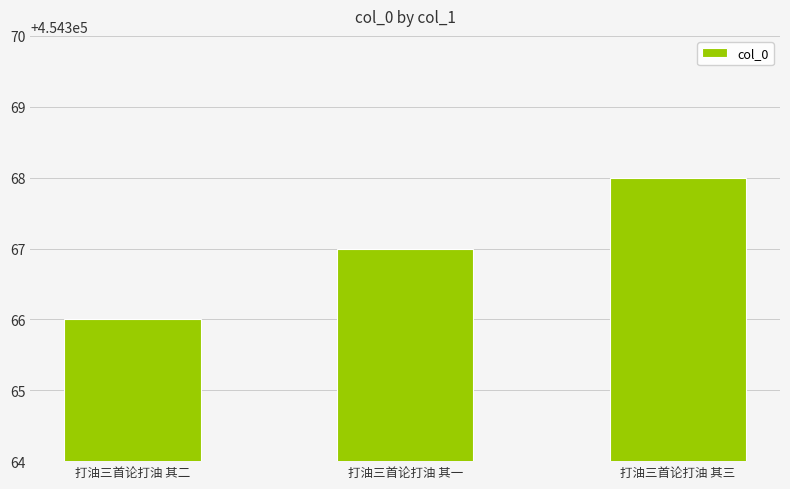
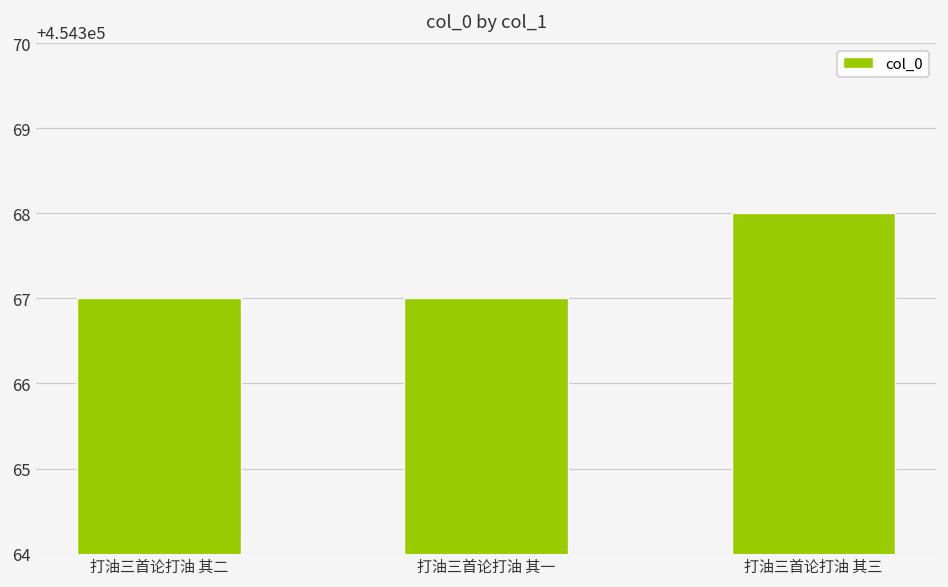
打油三首论打油 其二: 454366 -> 454367
